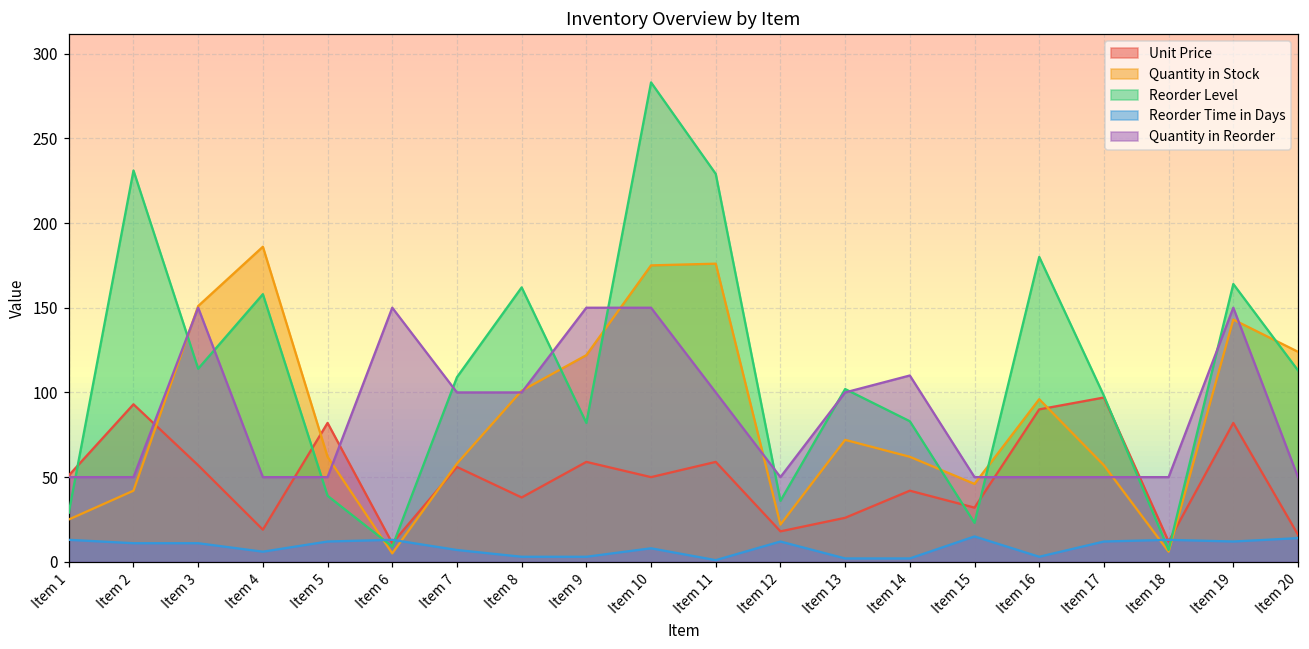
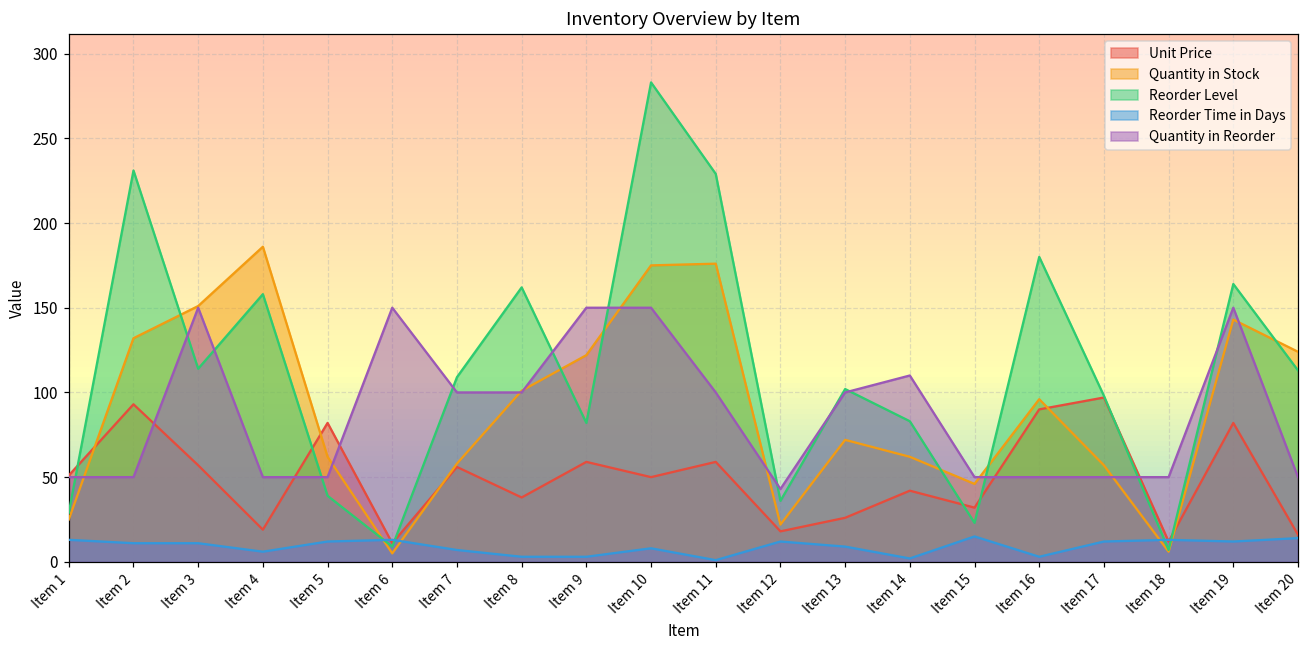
Quantity in Stock, Item 2: 42 -> 132
Quantity in Reorder, Item 12: 50 -> 43
Reorder Time in Days, Item 13: 2 -> 9
